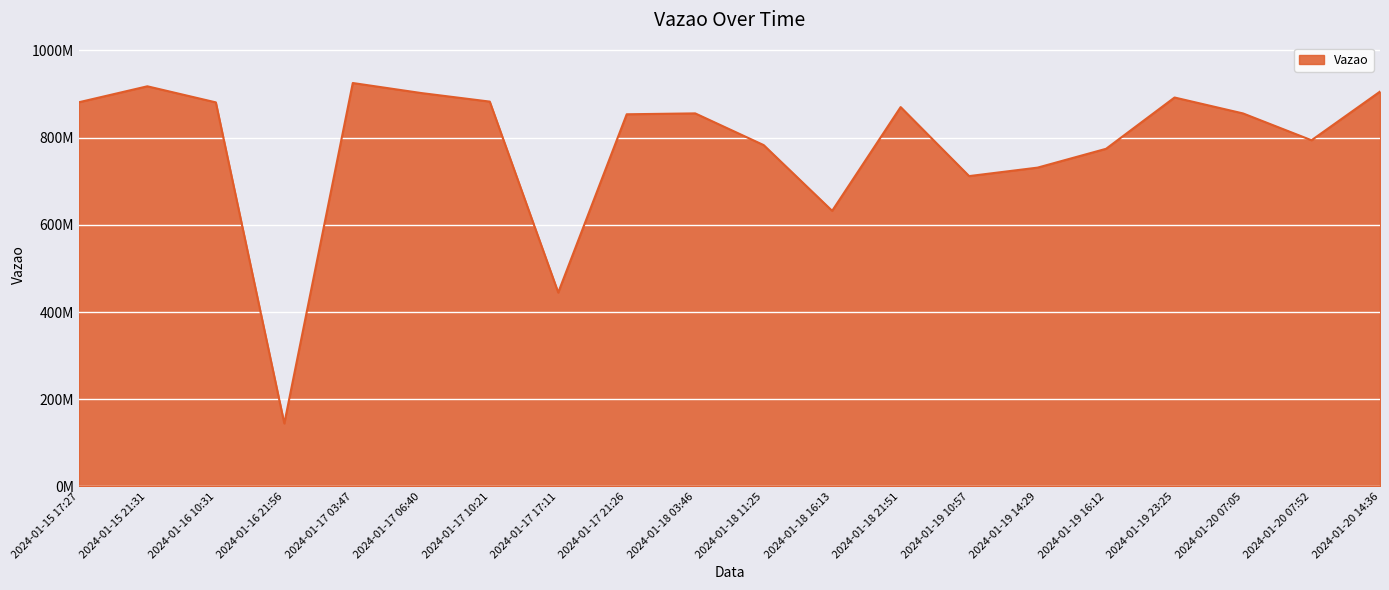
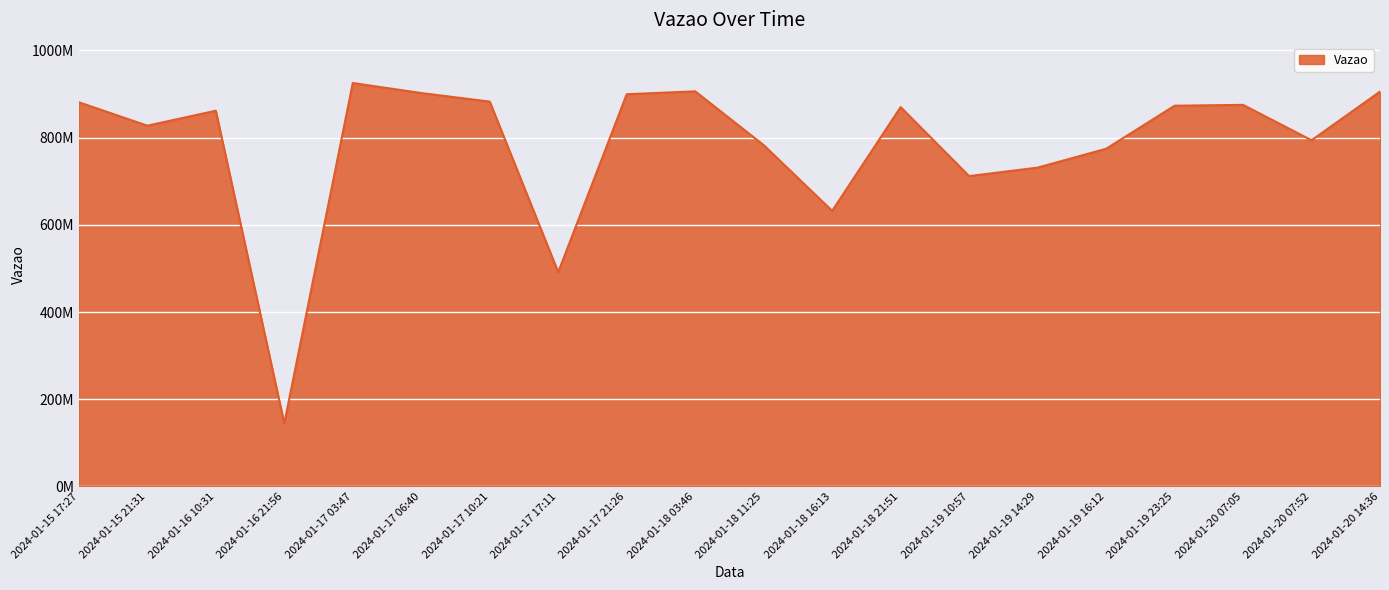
2024-01-15 21:31: 920000000 -> 830000000
2024-01-16 10:31: 880000000 -> 860000000
2024-01-17 17:11: 440000000 -> 490000000
2024-01-17 21:26: 850000000 -> 900000000
2024-01-18 03:46: 860000000 -> 910000000
2024-01-19 23:25: 890000000 -> 870000000
2024-01-20 07:05: 860000000 -> 880000000
